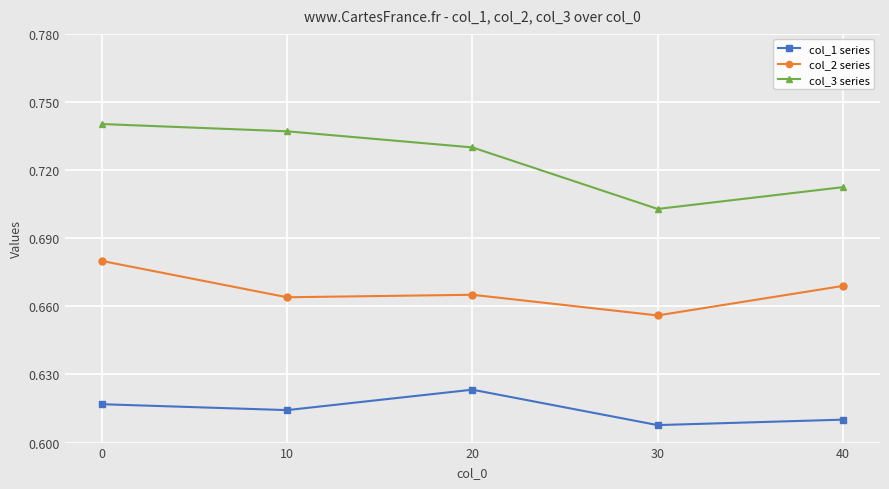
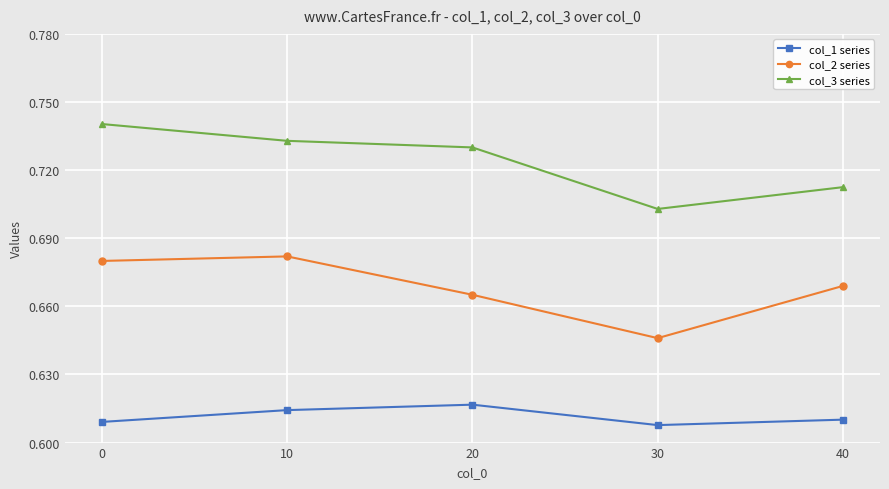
col_1 series, 0: 0.617 -> 0.609
col_2 series, 10: 0.664 -> 0.682
col_3 series, 10: 0.737 -> 0.733
col_1 series, 20: 0.623 -> 0.617
col_2 series, 30: 0.656 -> 0.646
